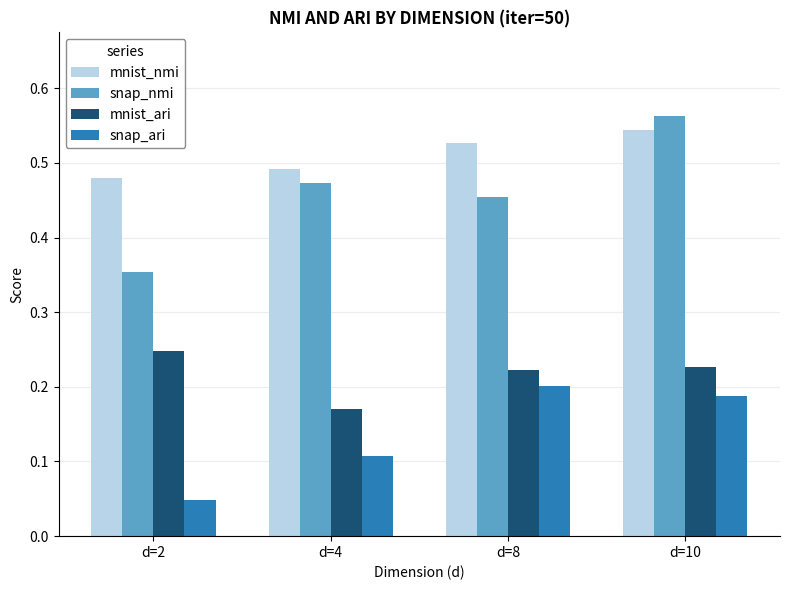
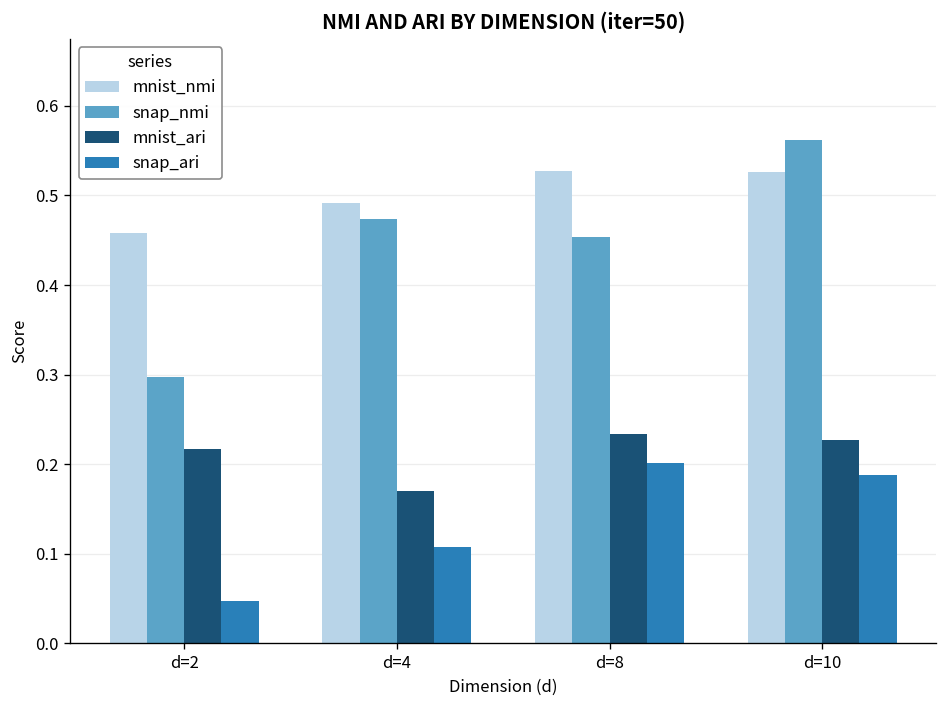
mnist_nmi, d=2: 0.48 -> 0.46
snap_nmi, d=2: 0.35 -> 0.30
mnist_ari, d=2: 0.25 -> 0.22
mnist_ari, d=8: 0.22 -> 0.23
mnist_nmi, d=10: 0.54 -> 0.53
